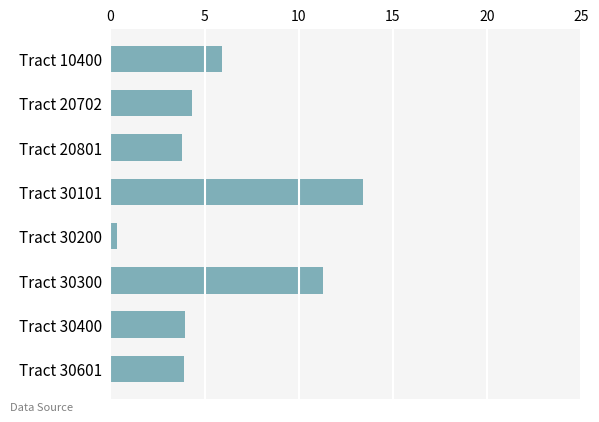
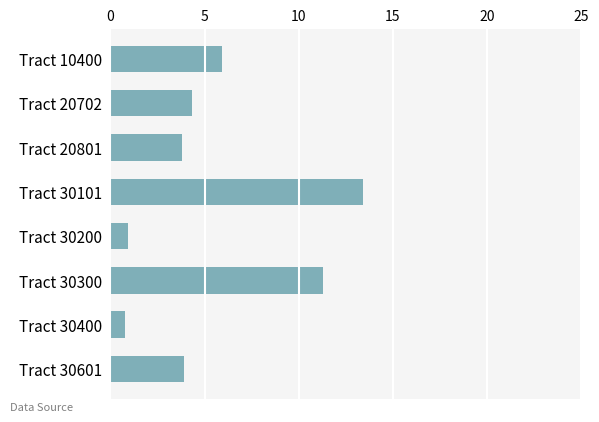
Tract 30200: 0.3 -> 1.0
Tract 30400: 4.0 -> 0.8
